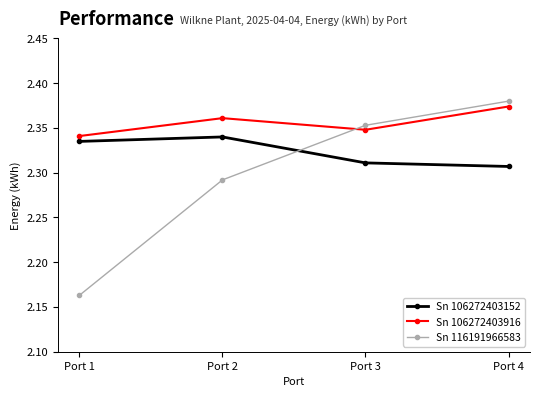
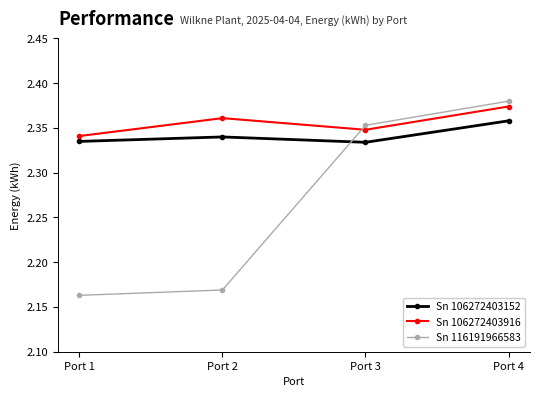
Sn 116191966583, Port 2: 2.29 -> 2.17
Sn 106272403152, Port 3: 2.31 -> 2.33
Sn 106272403152, Port 4: 2.31 -> 2.36
